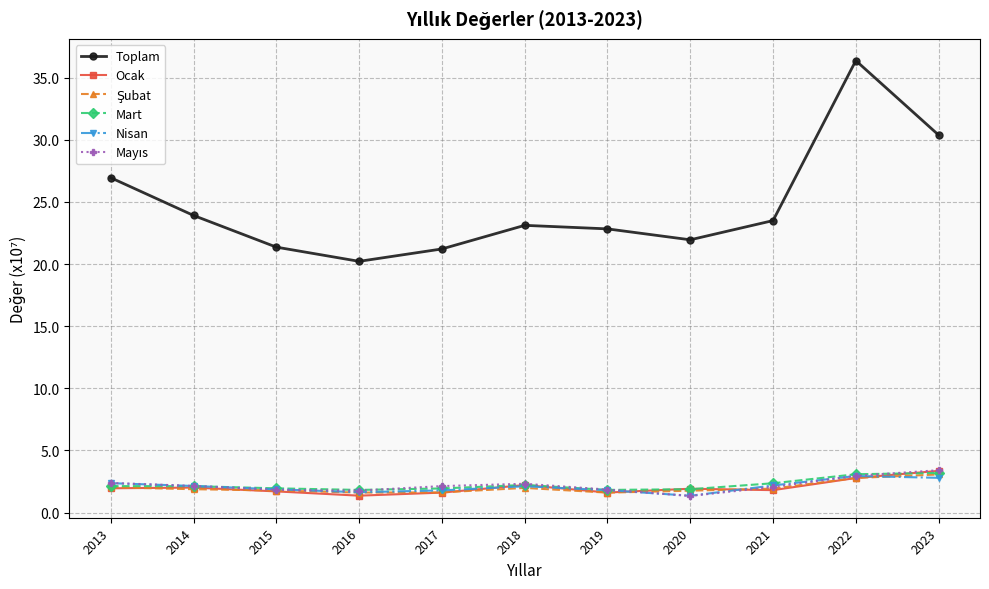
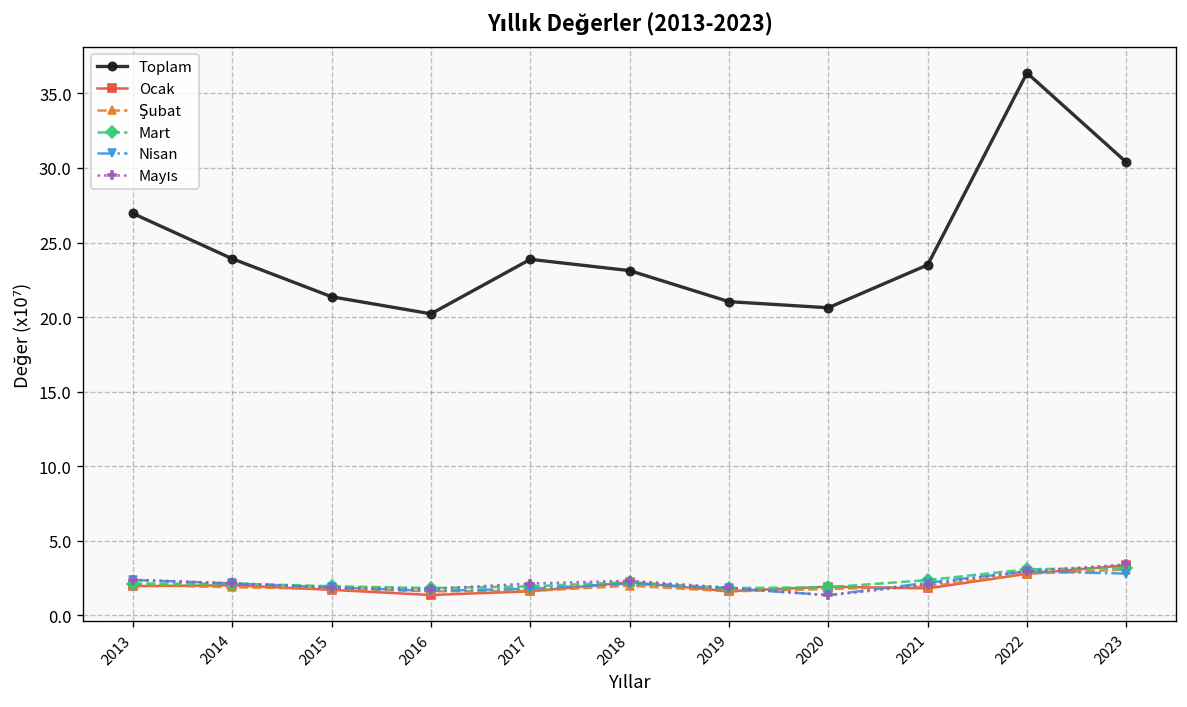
Toplam, 2017: 21.2 -> 23.9
Toplam, 2019: 22.8 -> 21.0
Toplam, 2020: 22.0 -> 20.6
